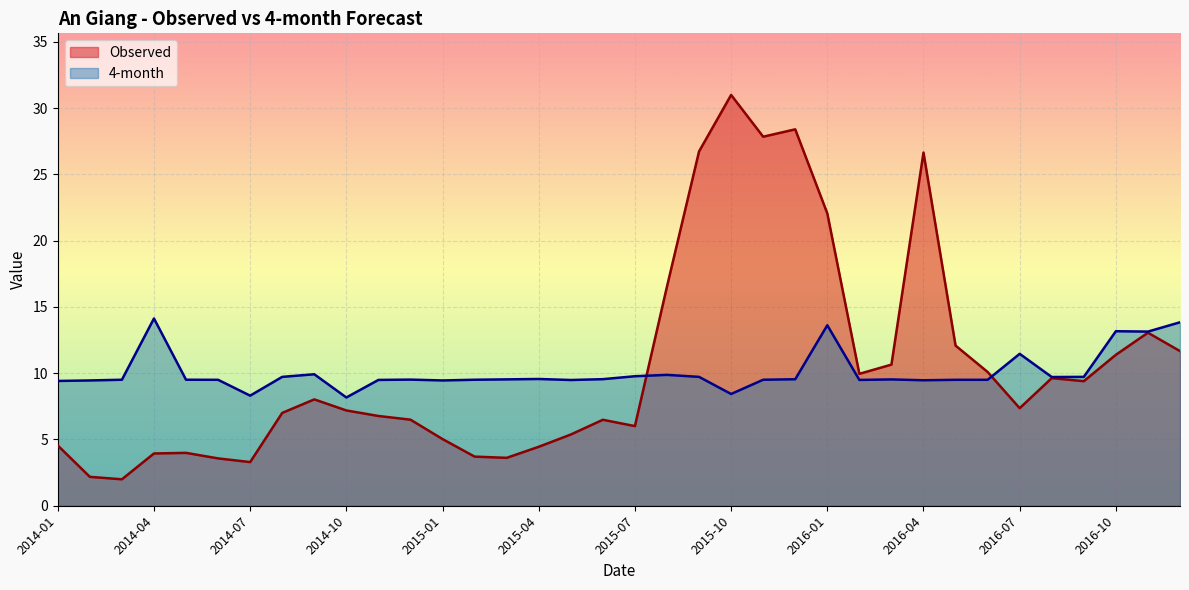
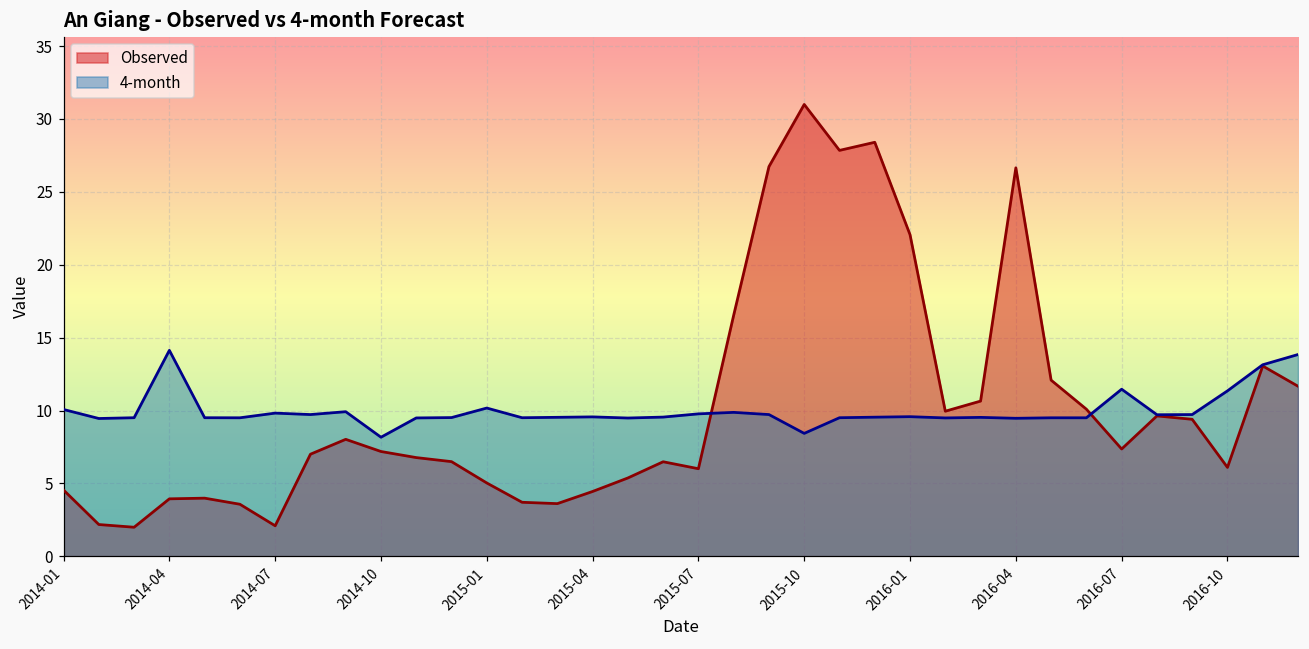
4-month, 2014-01: 9.4 -> 10.1
Observed, 2014-07: 3.3 -> 2.1
4-month, 2014-07: 8.3 -> 9.8
4-month, 2015-01: 9.5 -> 10.2
4-month, 2016-01: 13.6 -> 9.6
Observed, 2016-10: 11.4 -> 6.1
4-month, 2016-10: 13.2 -> 11.3
